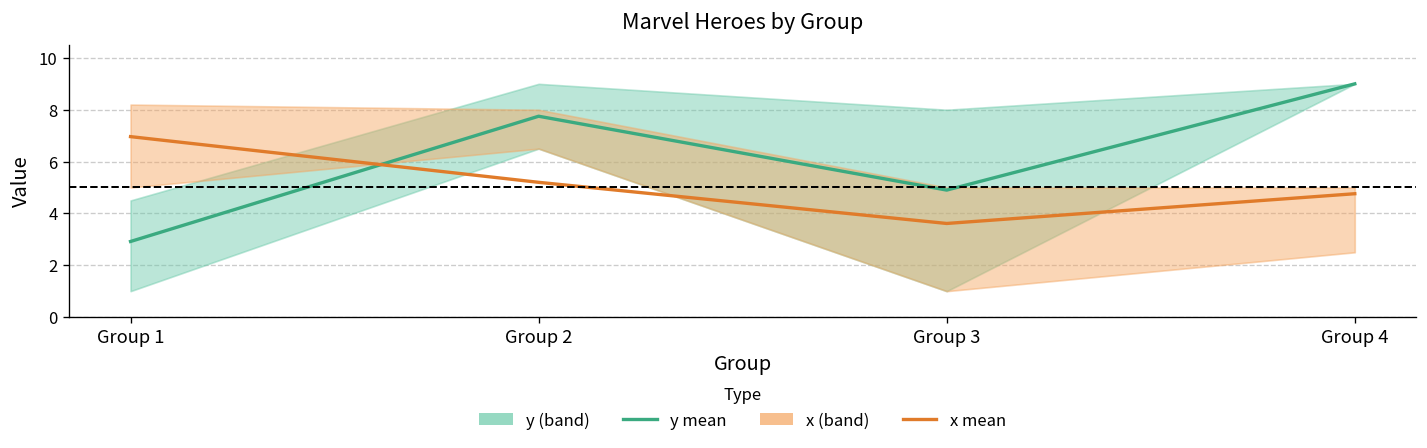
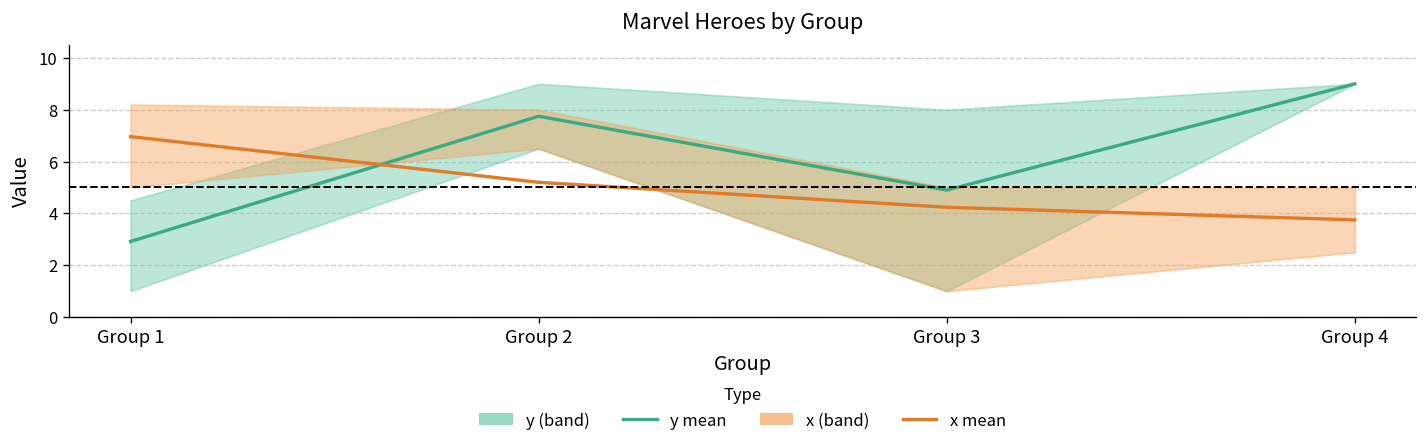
x mean, Group 3: 3.6 -> 4.2
x mean, Group 4: 4.8 -> 3.8
